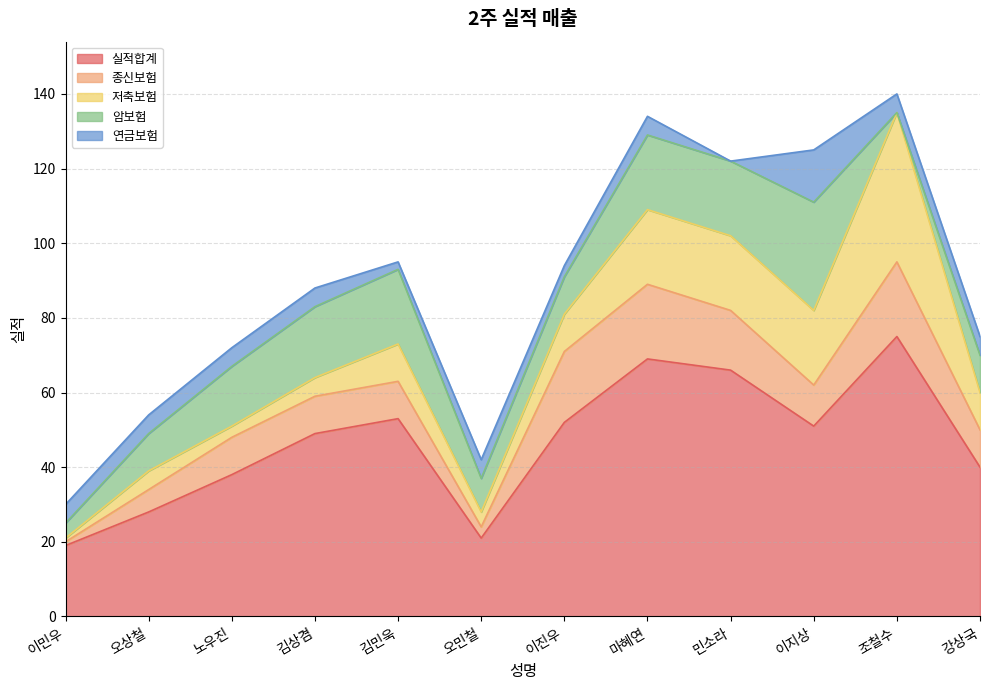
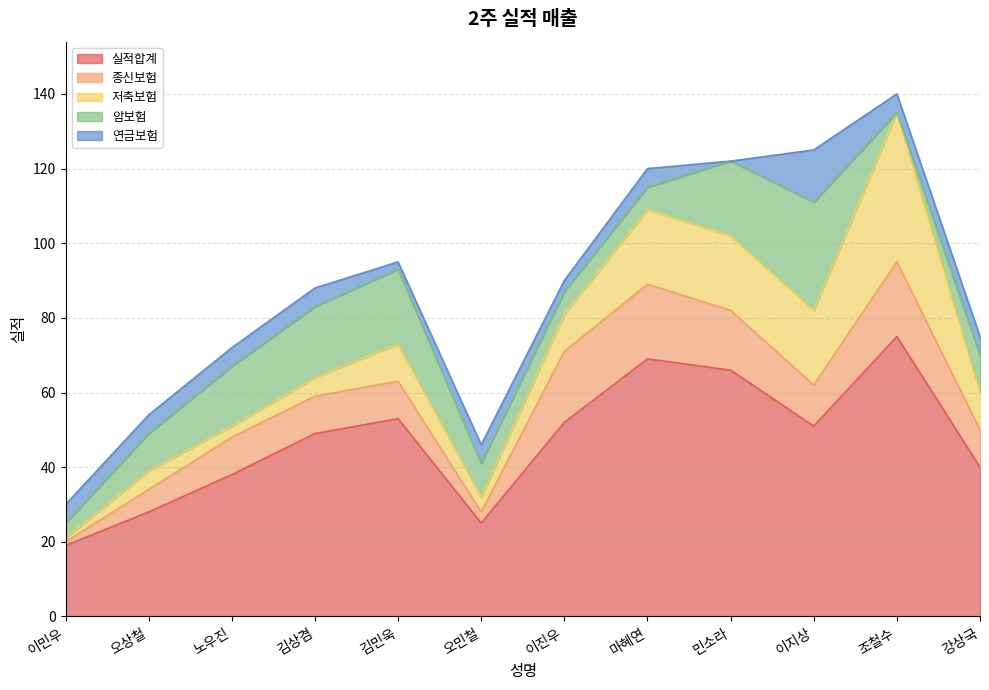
실적합계, 오민철: 21 -> 25
암보험, 이진우: 10 -> 6
암보험, 마혜연: 20 -> 6
